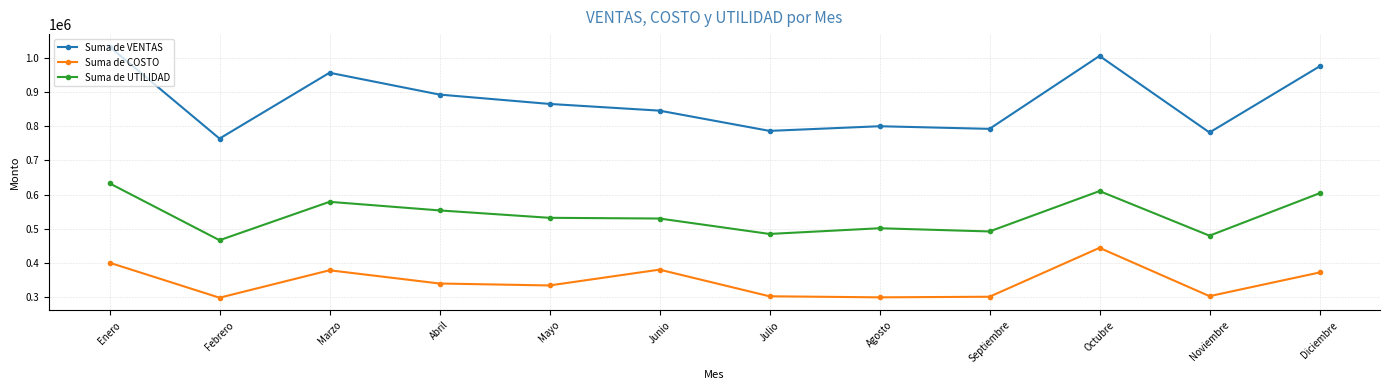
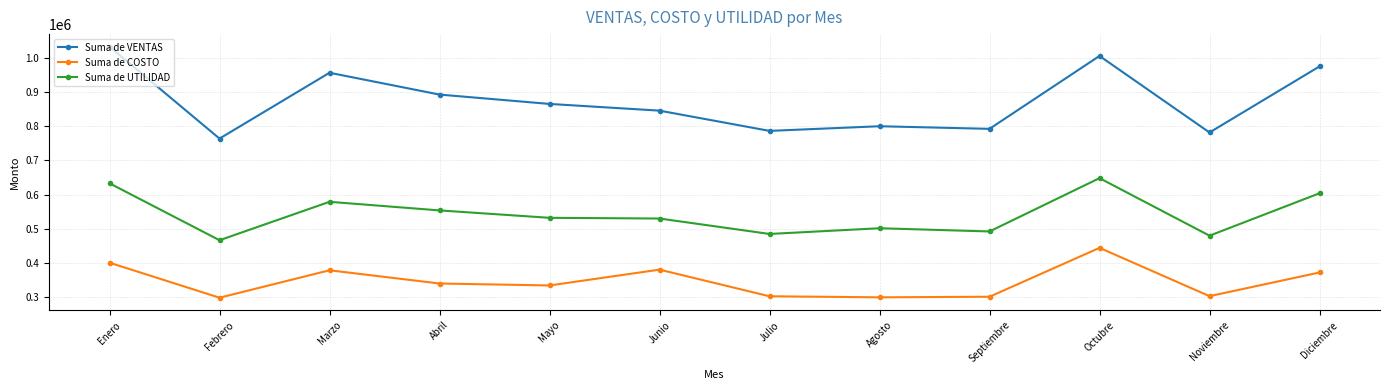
Suma de UTILIDAD, Octubre: 610000 -> 650000
